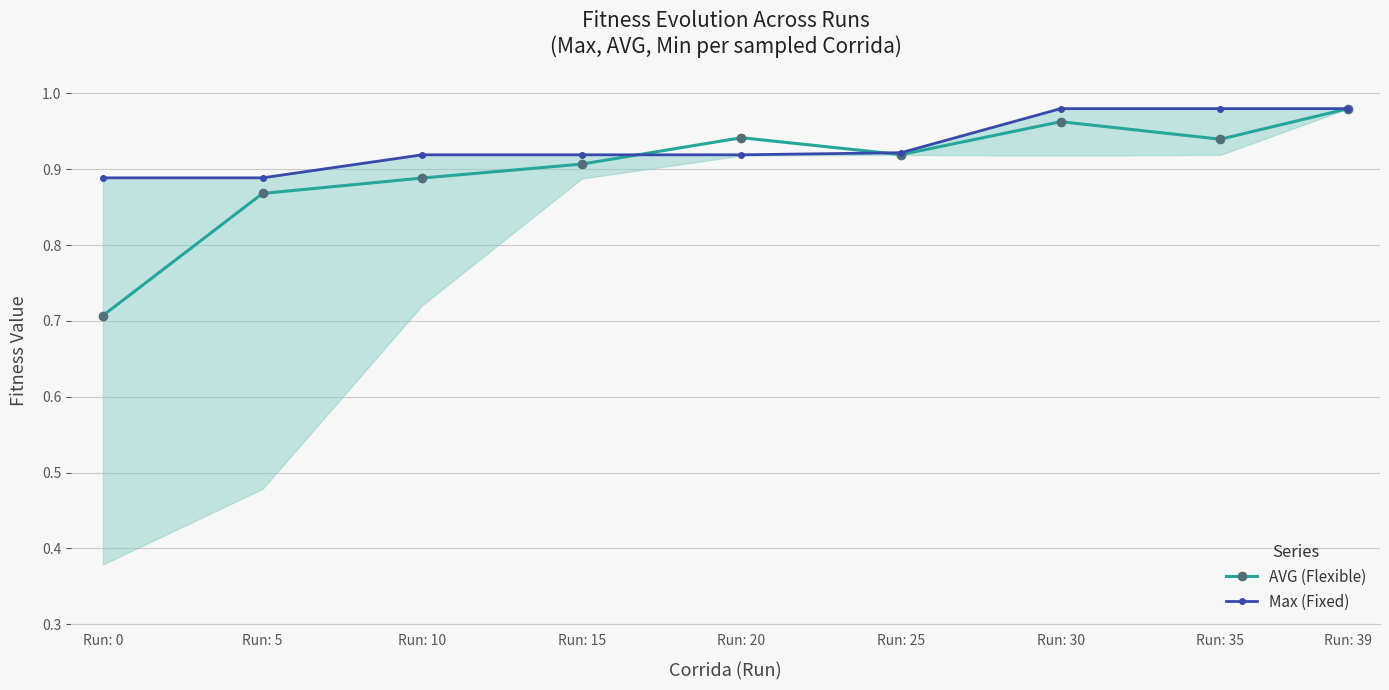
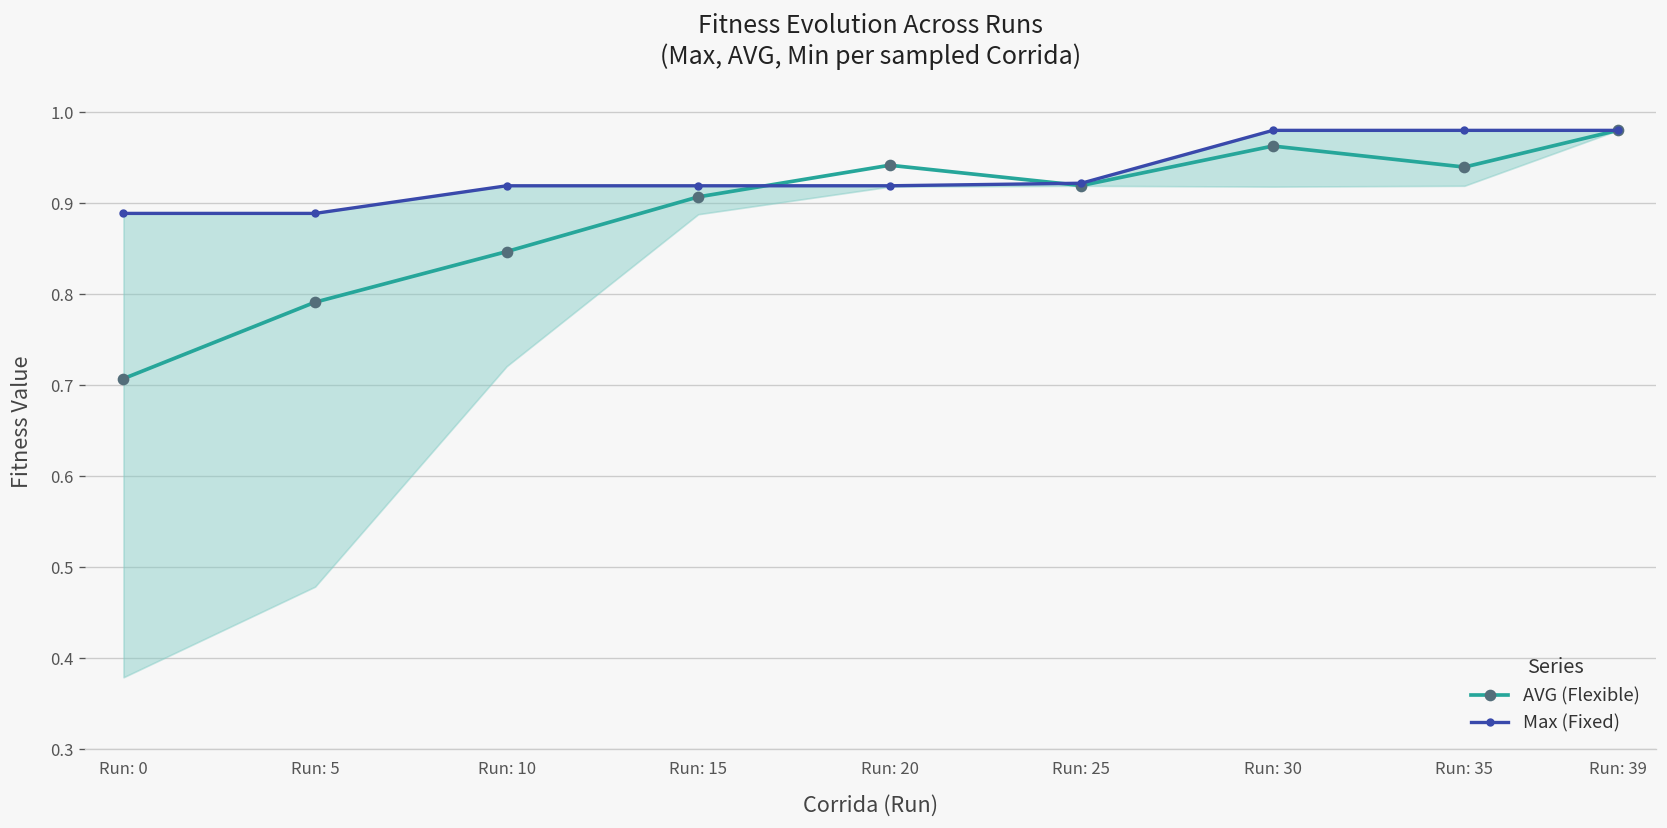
AVG (Flexible), Run: 5: 0.87 -> 0.79
AVG (Flexible), Run: 10: 0.89 -> 0.85
